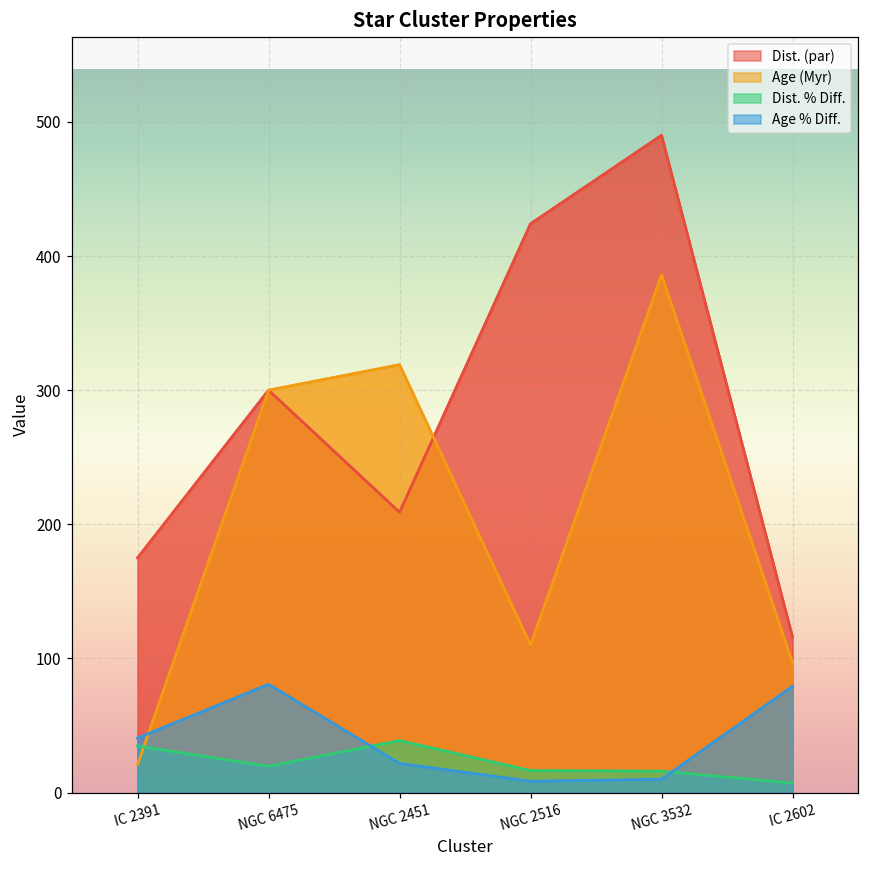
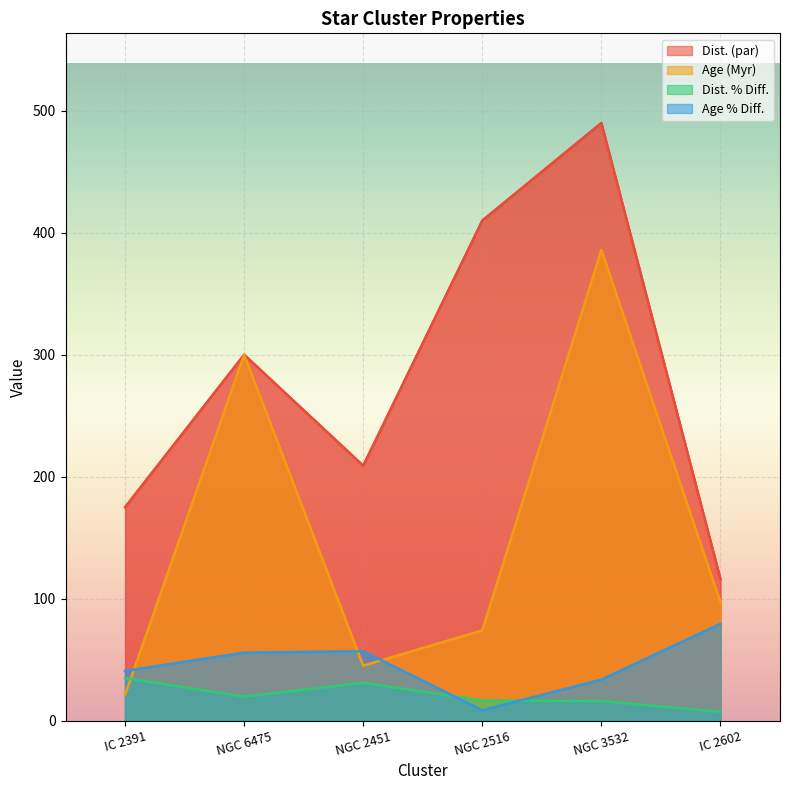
Age % Diff., NGC 6475: 81 -> 56
Age (Myr), NGC 2451: 319 -> 45
Dist. % Diff., NGC 2451: 39 -> 31
Age % Diff., NGC 2451: 22 -> 57
Dist. (par), NGC 2516: 424 -> 410
Age (Myr), NGC 2516: 110 -> 74
Age % Diff., NGC 3532: 10 -> 34
